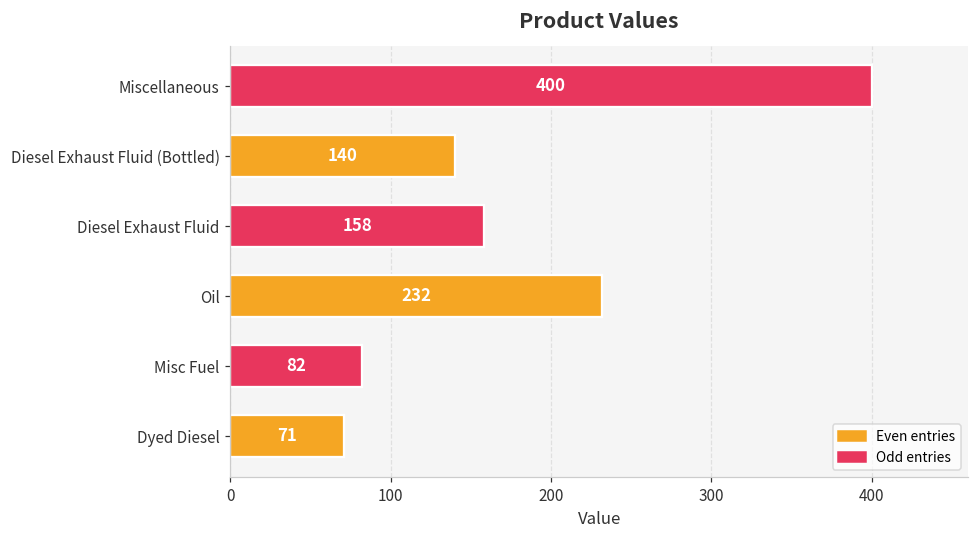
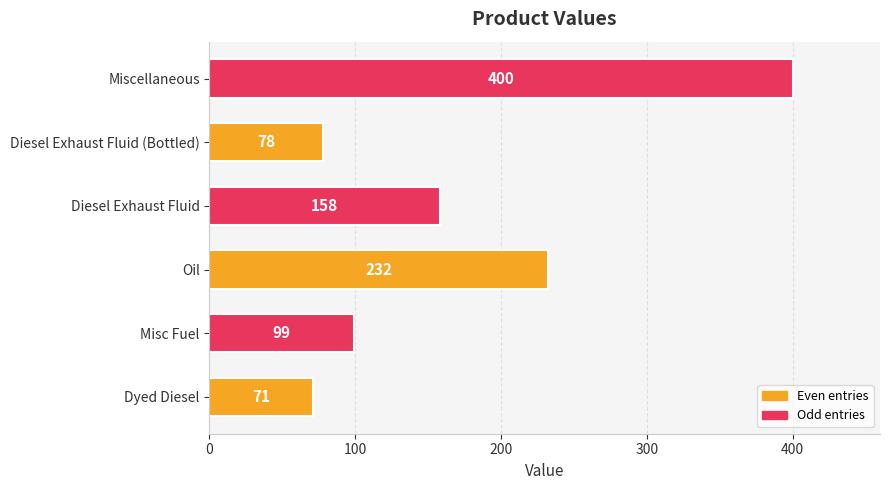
Diesel Exhaust Fluid (Bottled): 140 -> 78
Misc Fuel: 82 -> 99
